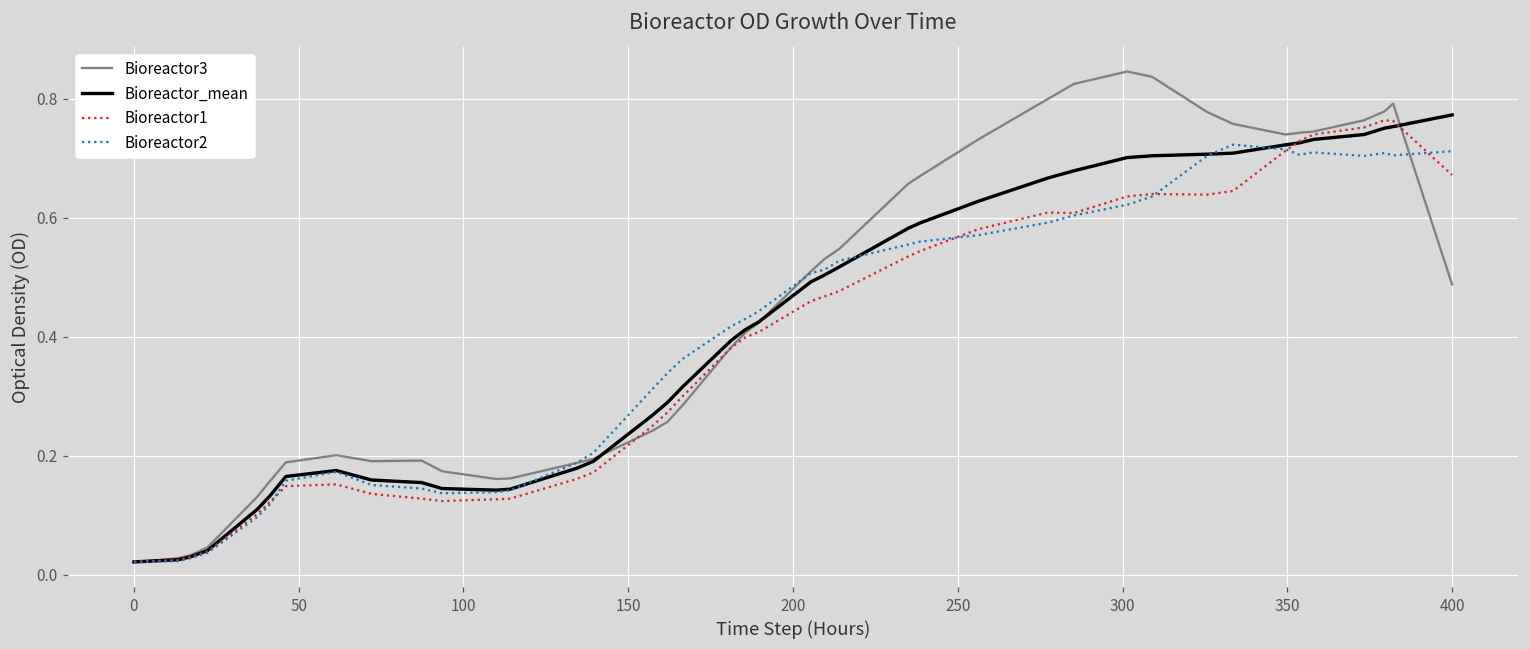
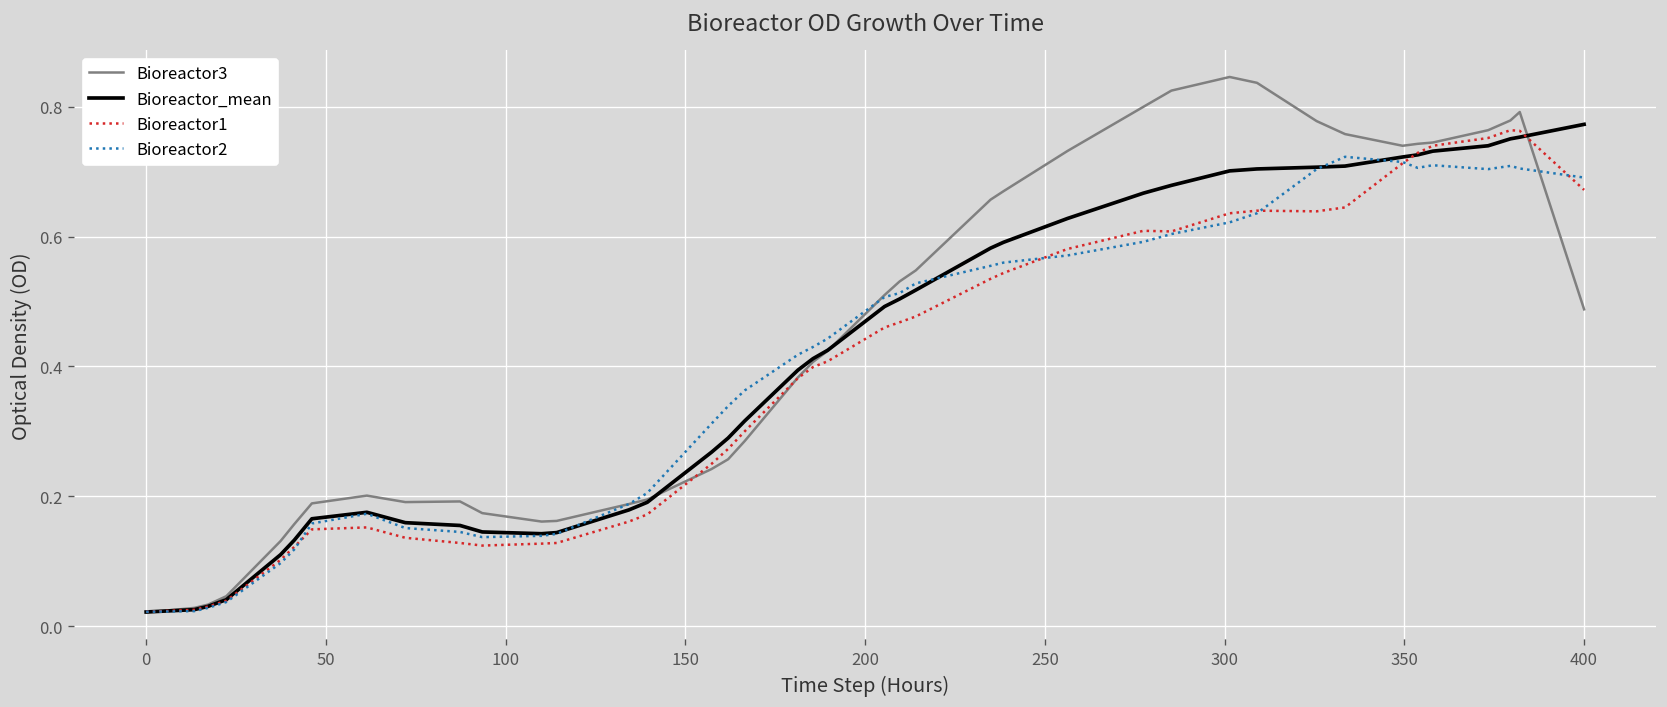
Bioreactor2, 400: 0.71 -> 0.69
